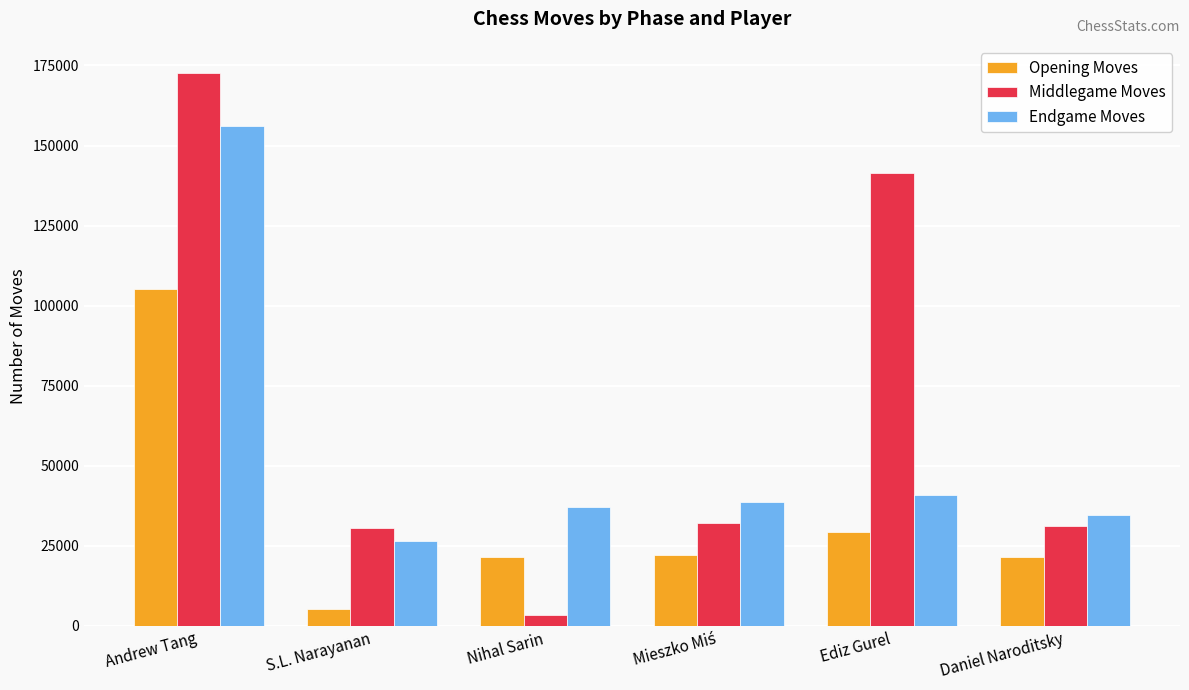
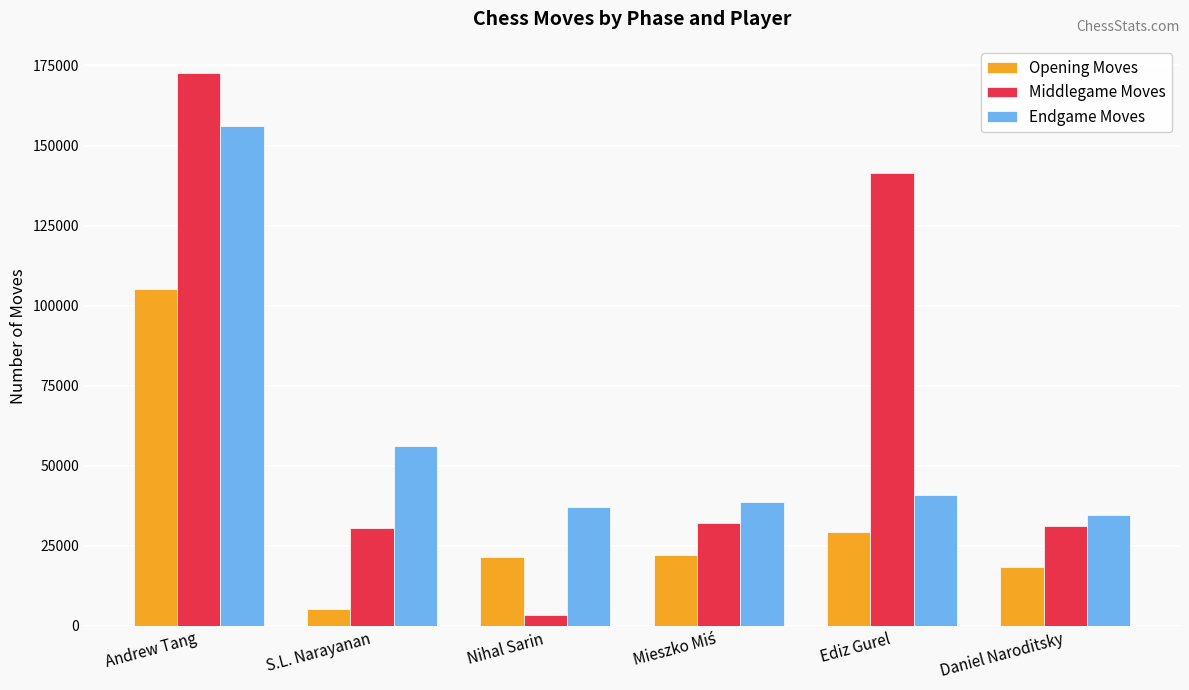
Endgame Moves, S.L. Narayanan: 27000 -> 56000
Opening Moves, Daniel Naroditsky: 22000 -> 18000
